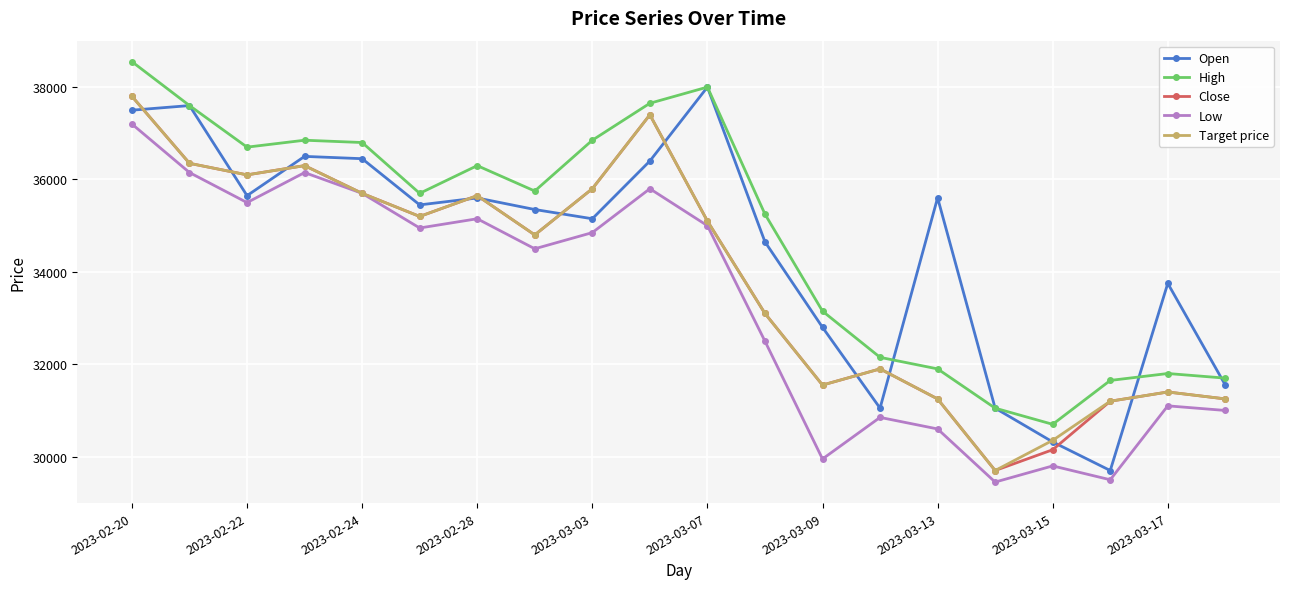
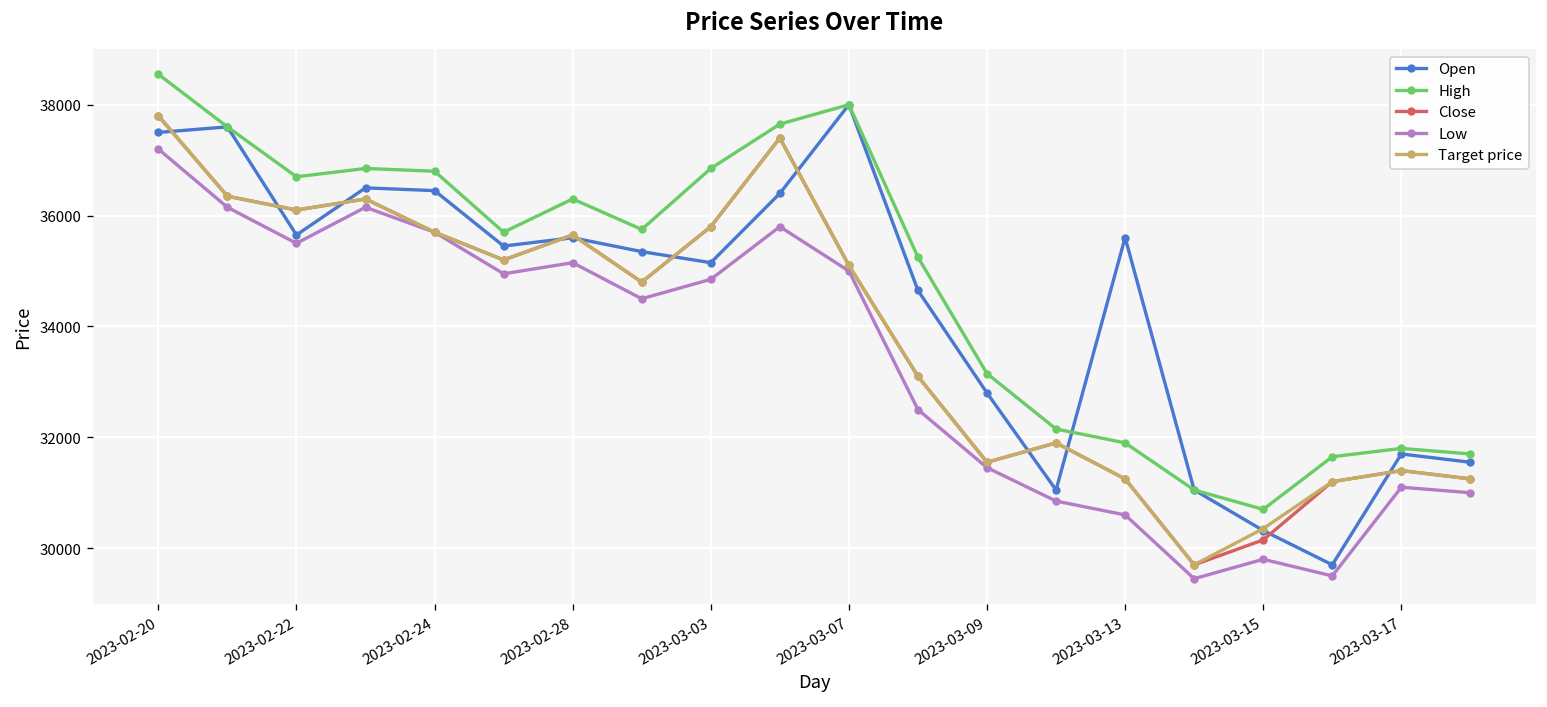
Low, 2023-03-09: 30000 -> 31500
Open, 2023-03-17: 33800 -> 31700
